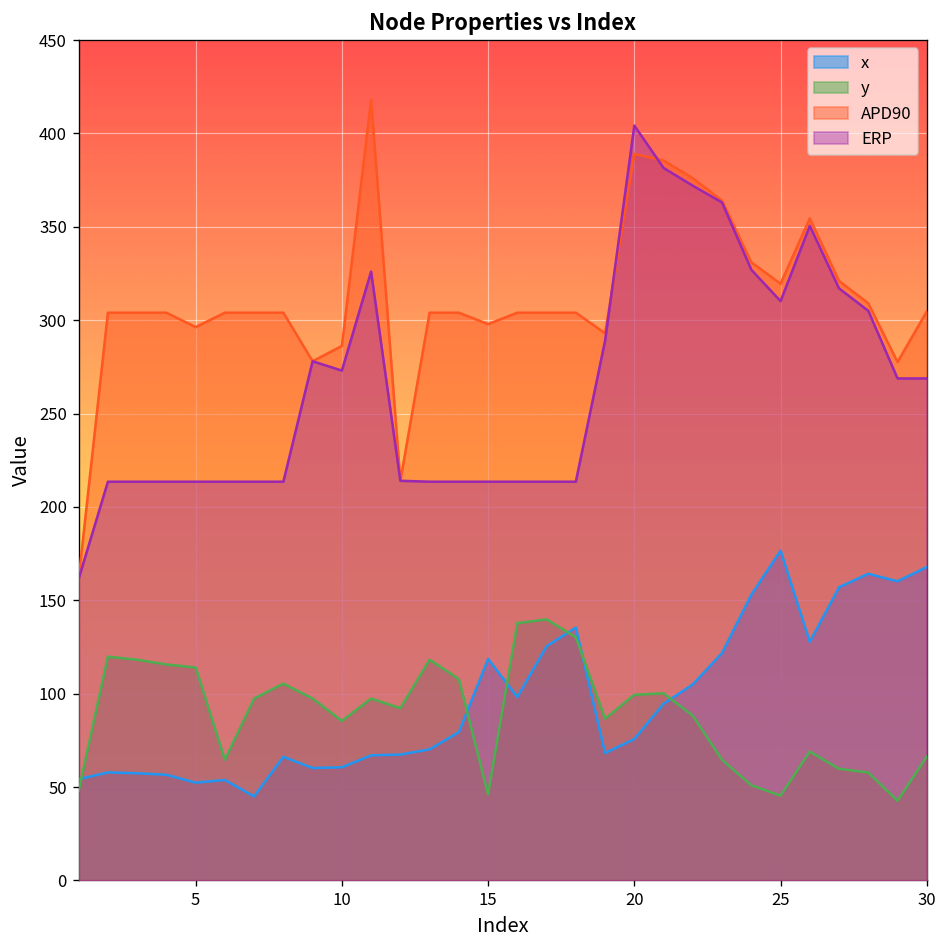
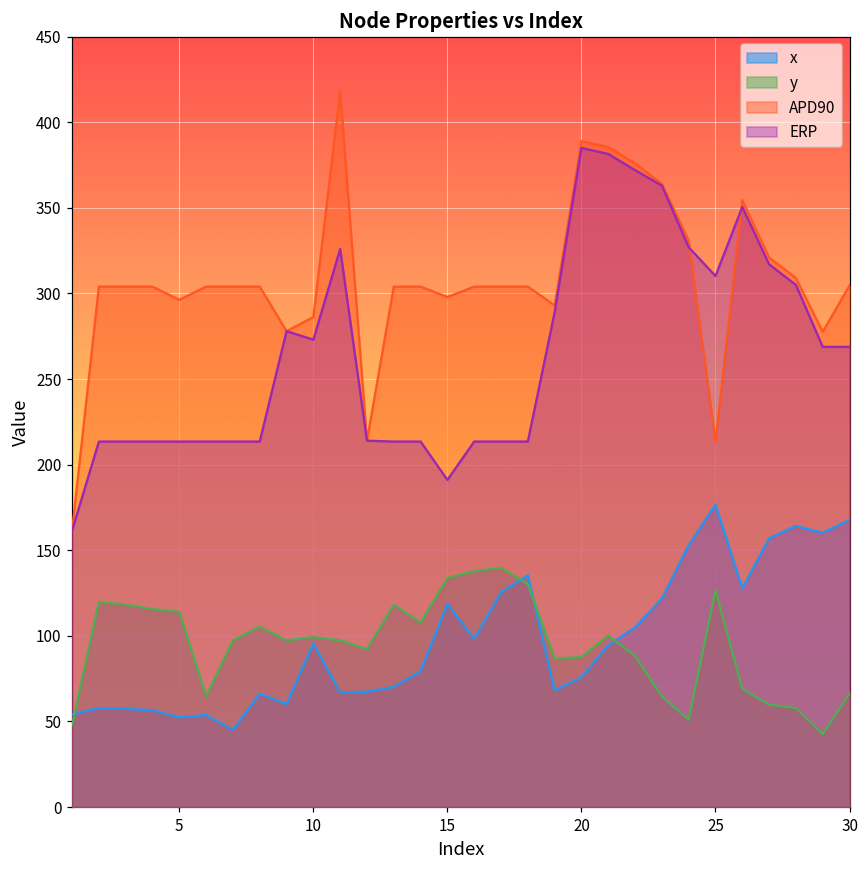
x, 10: 61 -> 96
y, 10: 85 -> 99
y, 15: 46 -> 134
ERP, 15: 214 -> 191
y, 20: 99 -> 88
ERP, 20: 404 -> 385
y, 25: 45 -> 127
APD90, 25: 320 -> 213
